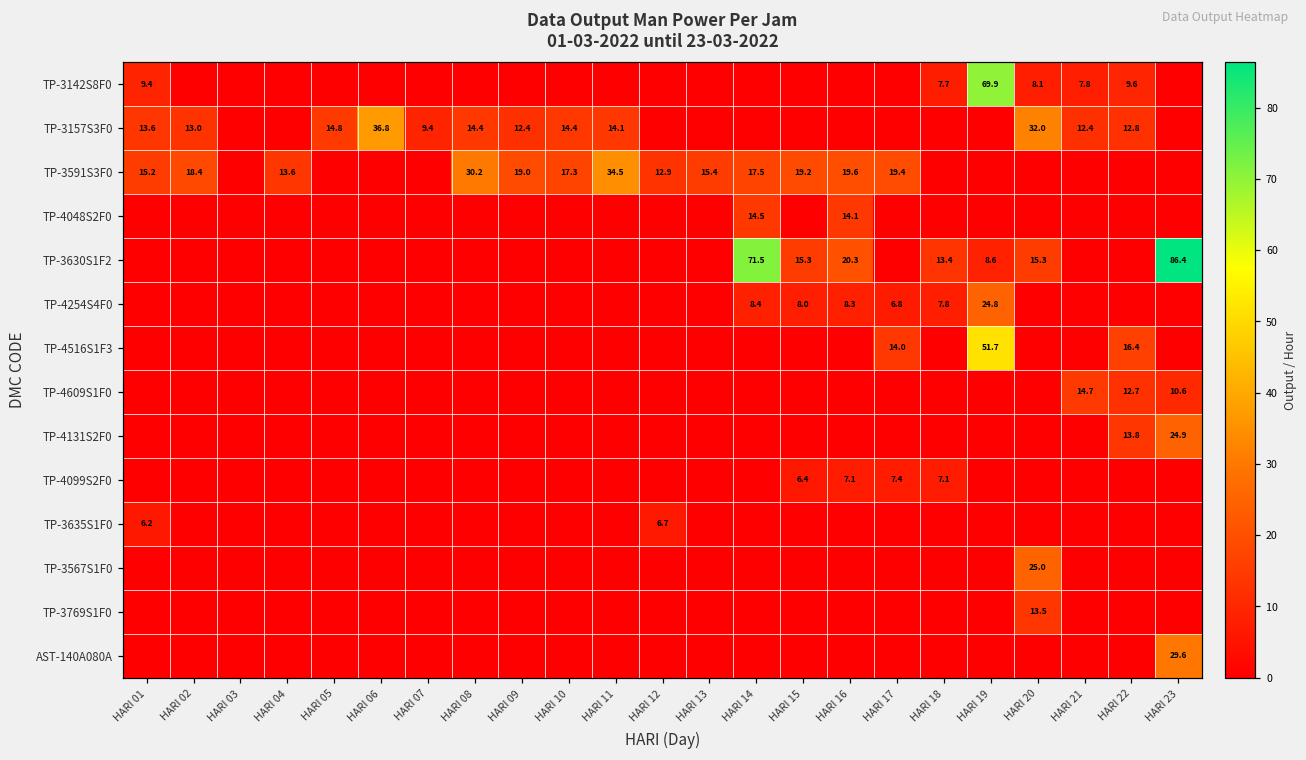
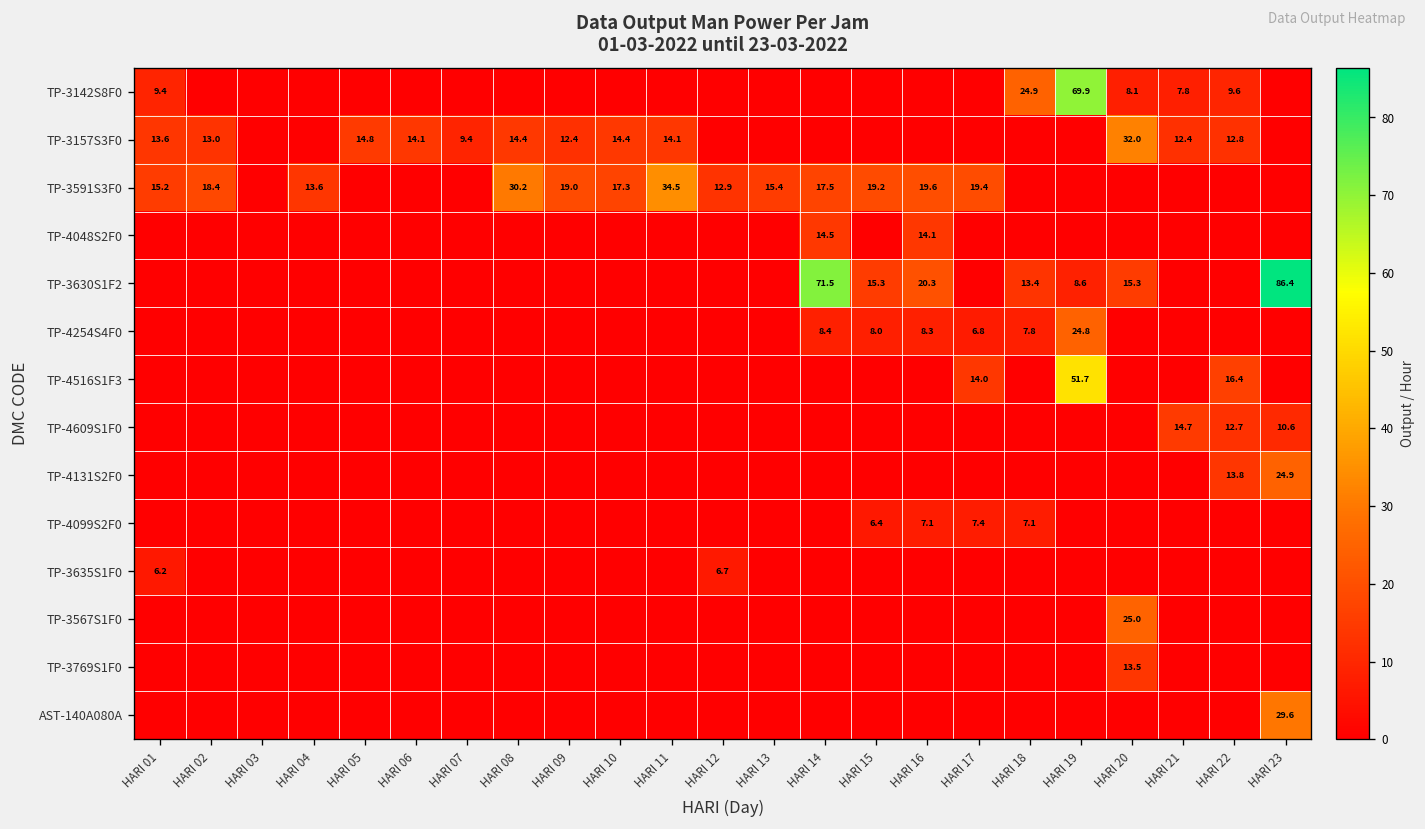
TP-3142S8F0, HARI 18: 7.7 -> 24.9
TP-3157S3F0, HARI 06: 36.8 -> 14.1
